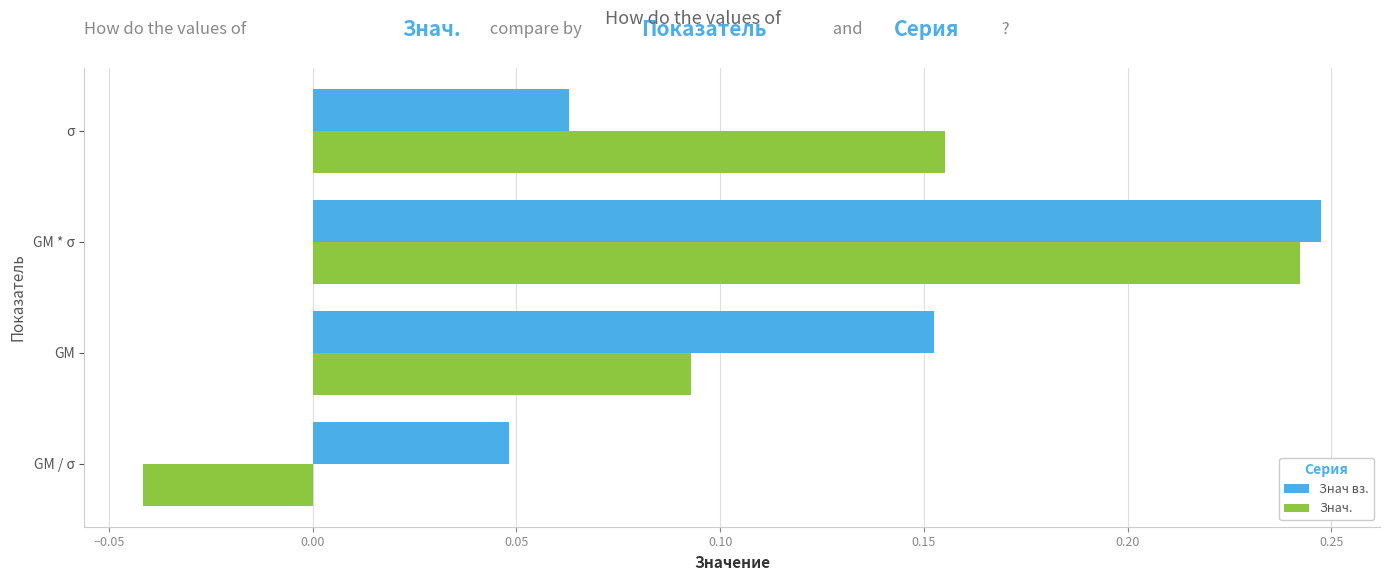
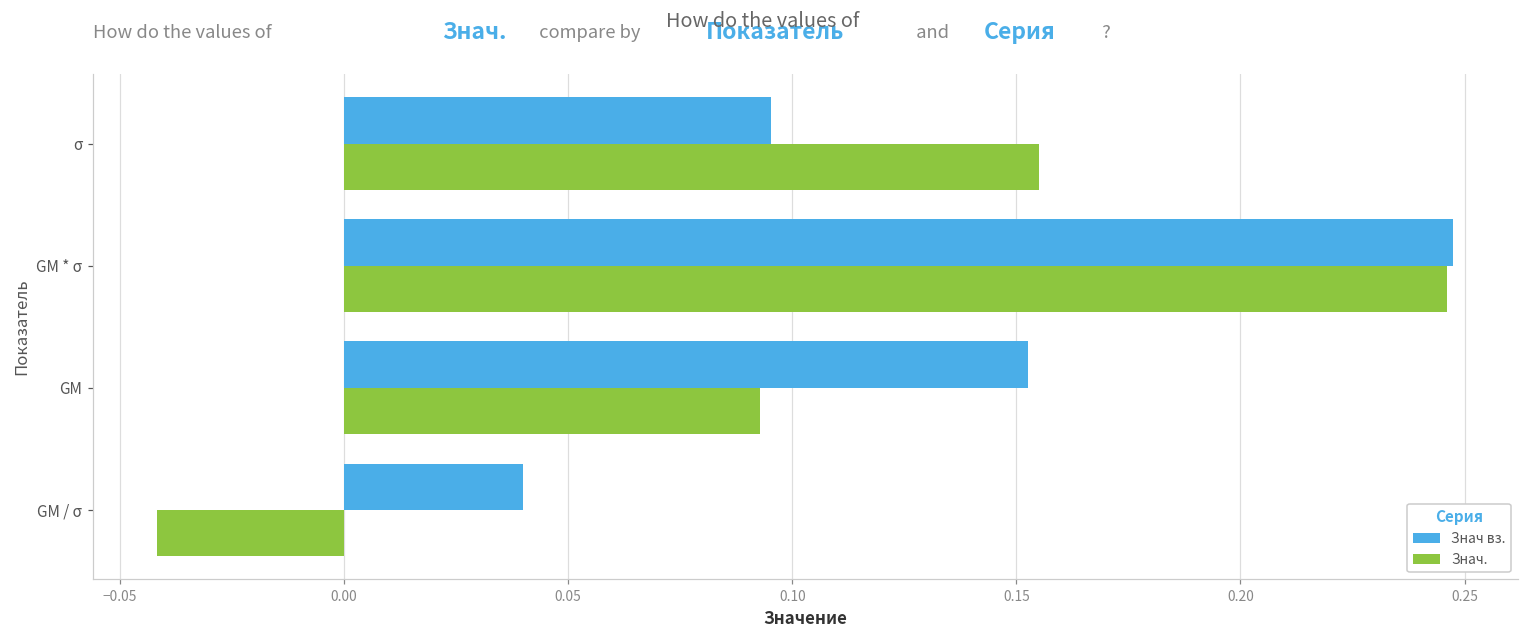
Знач вз., σ: 0.063 -> 0.095
Знач., GM * σ: 0.242 -> 0.246
Знач вз., GM / σ: 0.048 -> 0.040
